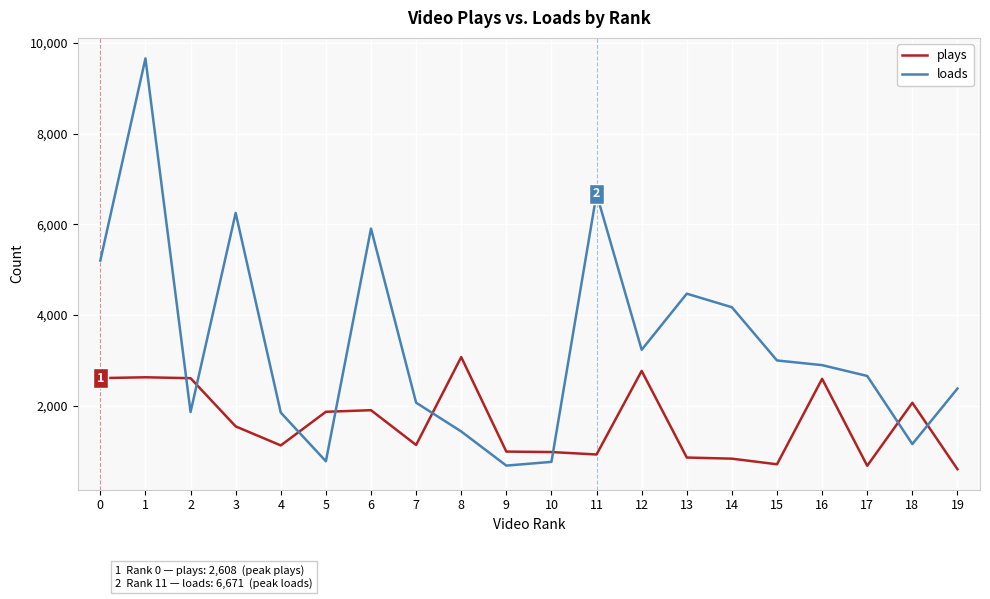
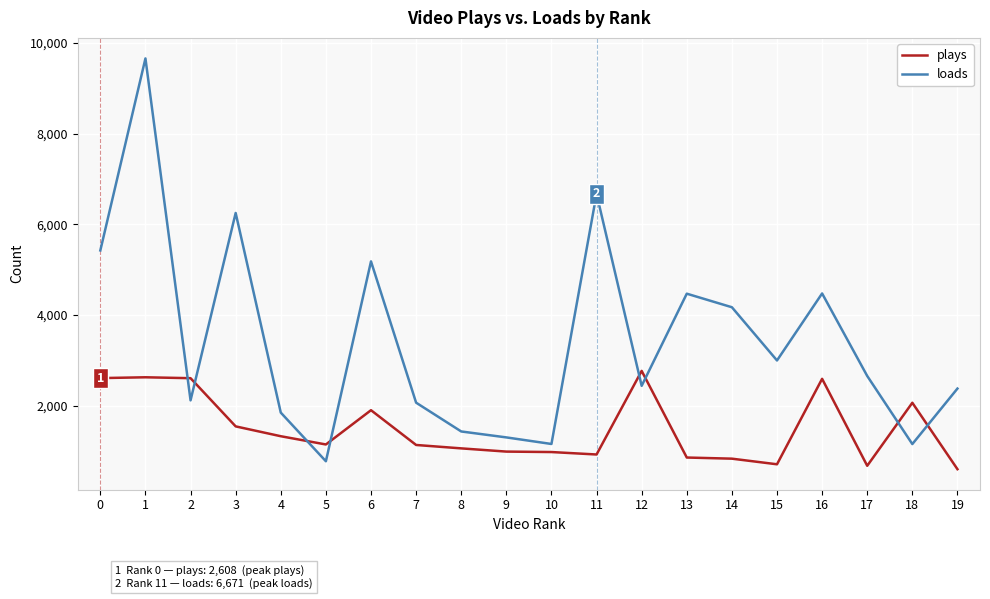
loads, 0: 5,200 -> 5,400
loads, 2: 1,900 -> 2,100
plays, 4: 1,100 -> 1,300
plays, 5: 1,900 -> 1,100
loads, 6: 5,900 -> 5,200
plays, 8: 3,100 -> 1,100
loads, 9: 700 -> 1,300
loads, 10: 800 -> 1,200
loads, 12: 3,200 -> 2,400
loads, 16: 2,900 -> 4,500
